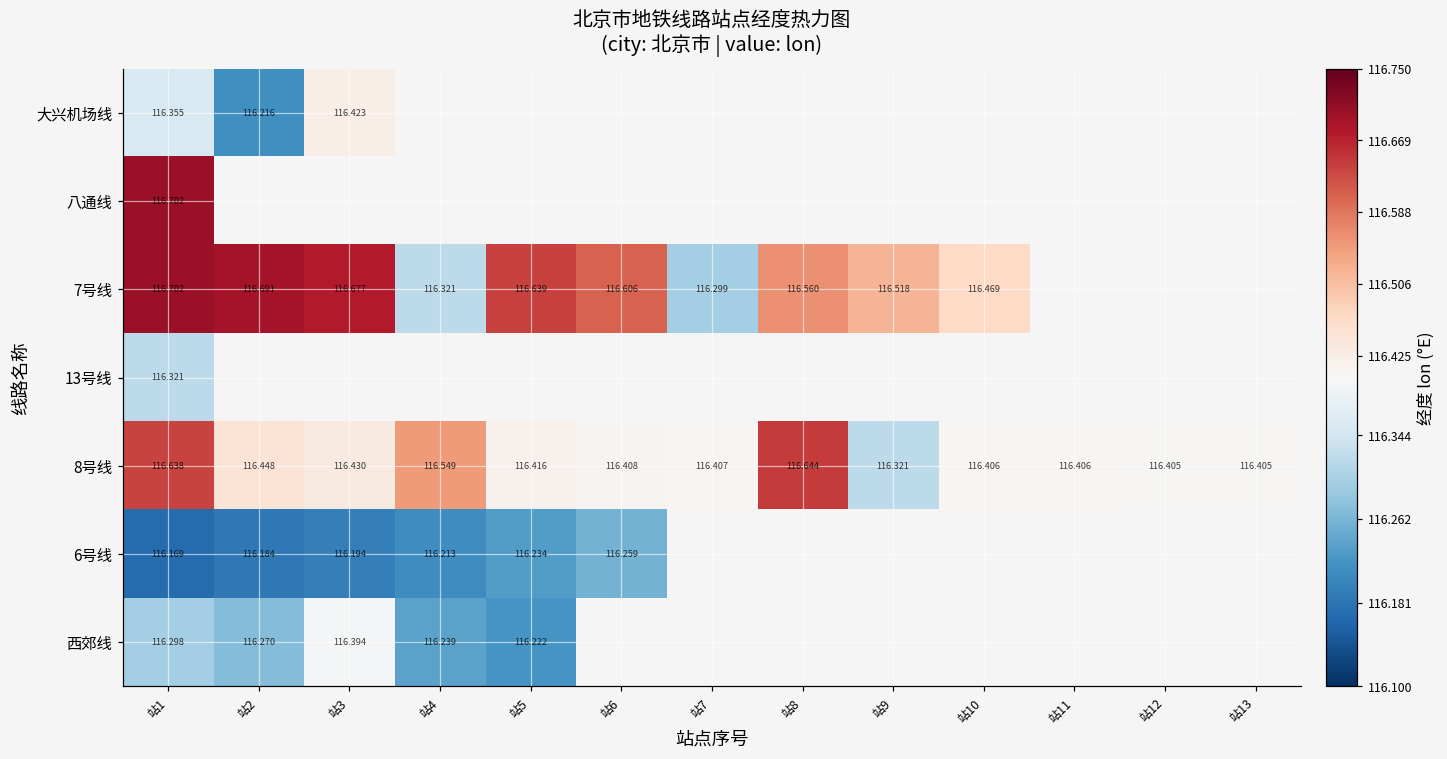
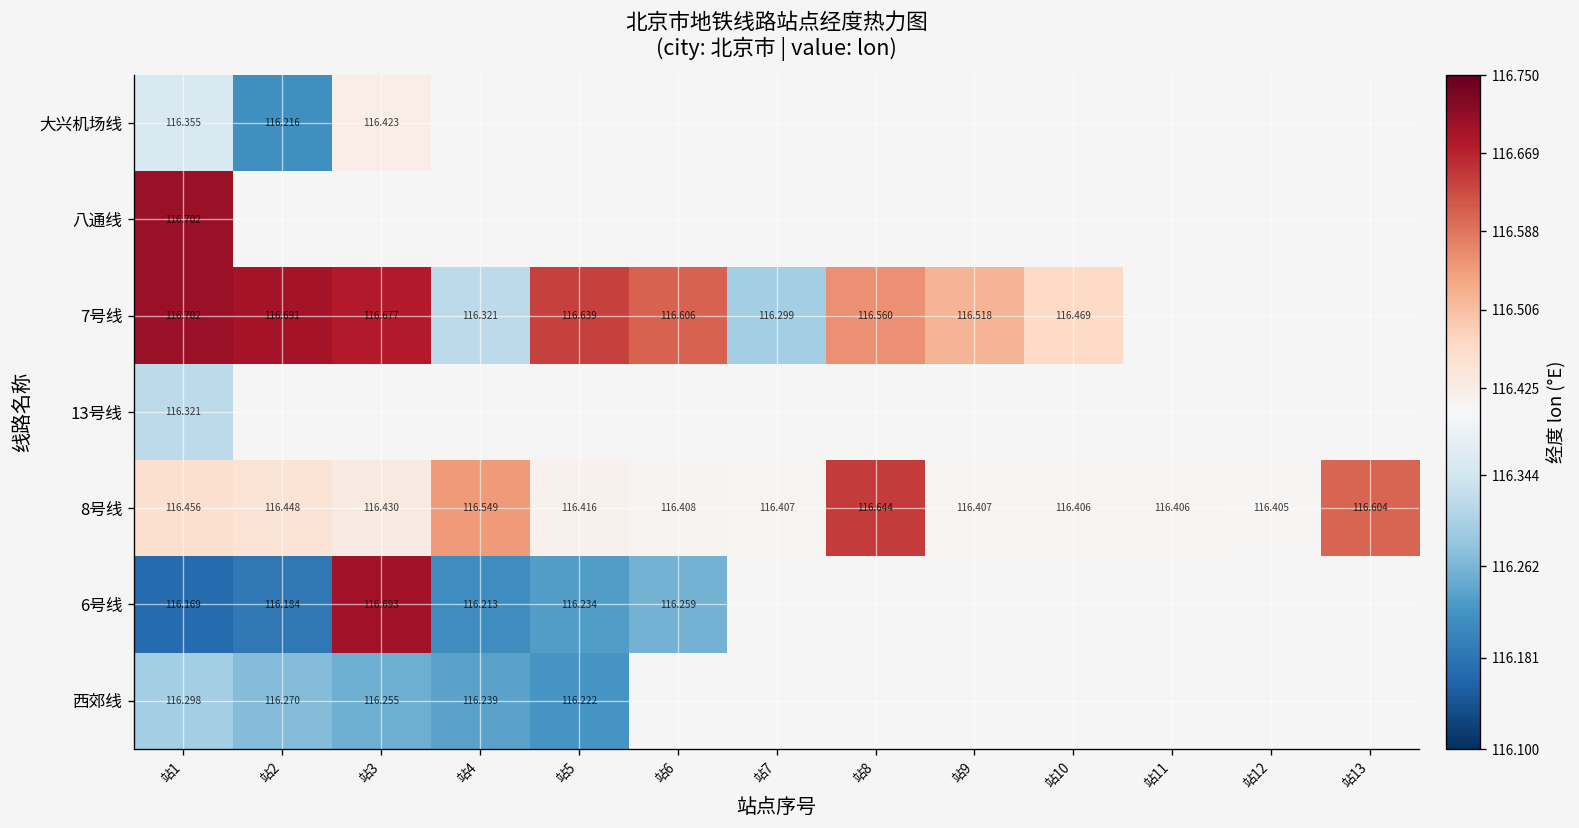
8号线, 站1: 116.638 -> 116.456
8号线, 站9: 116.321 -> 116.407
8号线, 站13: 116.405 -> 116.604
6号线, 站3: 116.194 -> 116.693
西郊线, 站3: 116.394 -> 116.255
